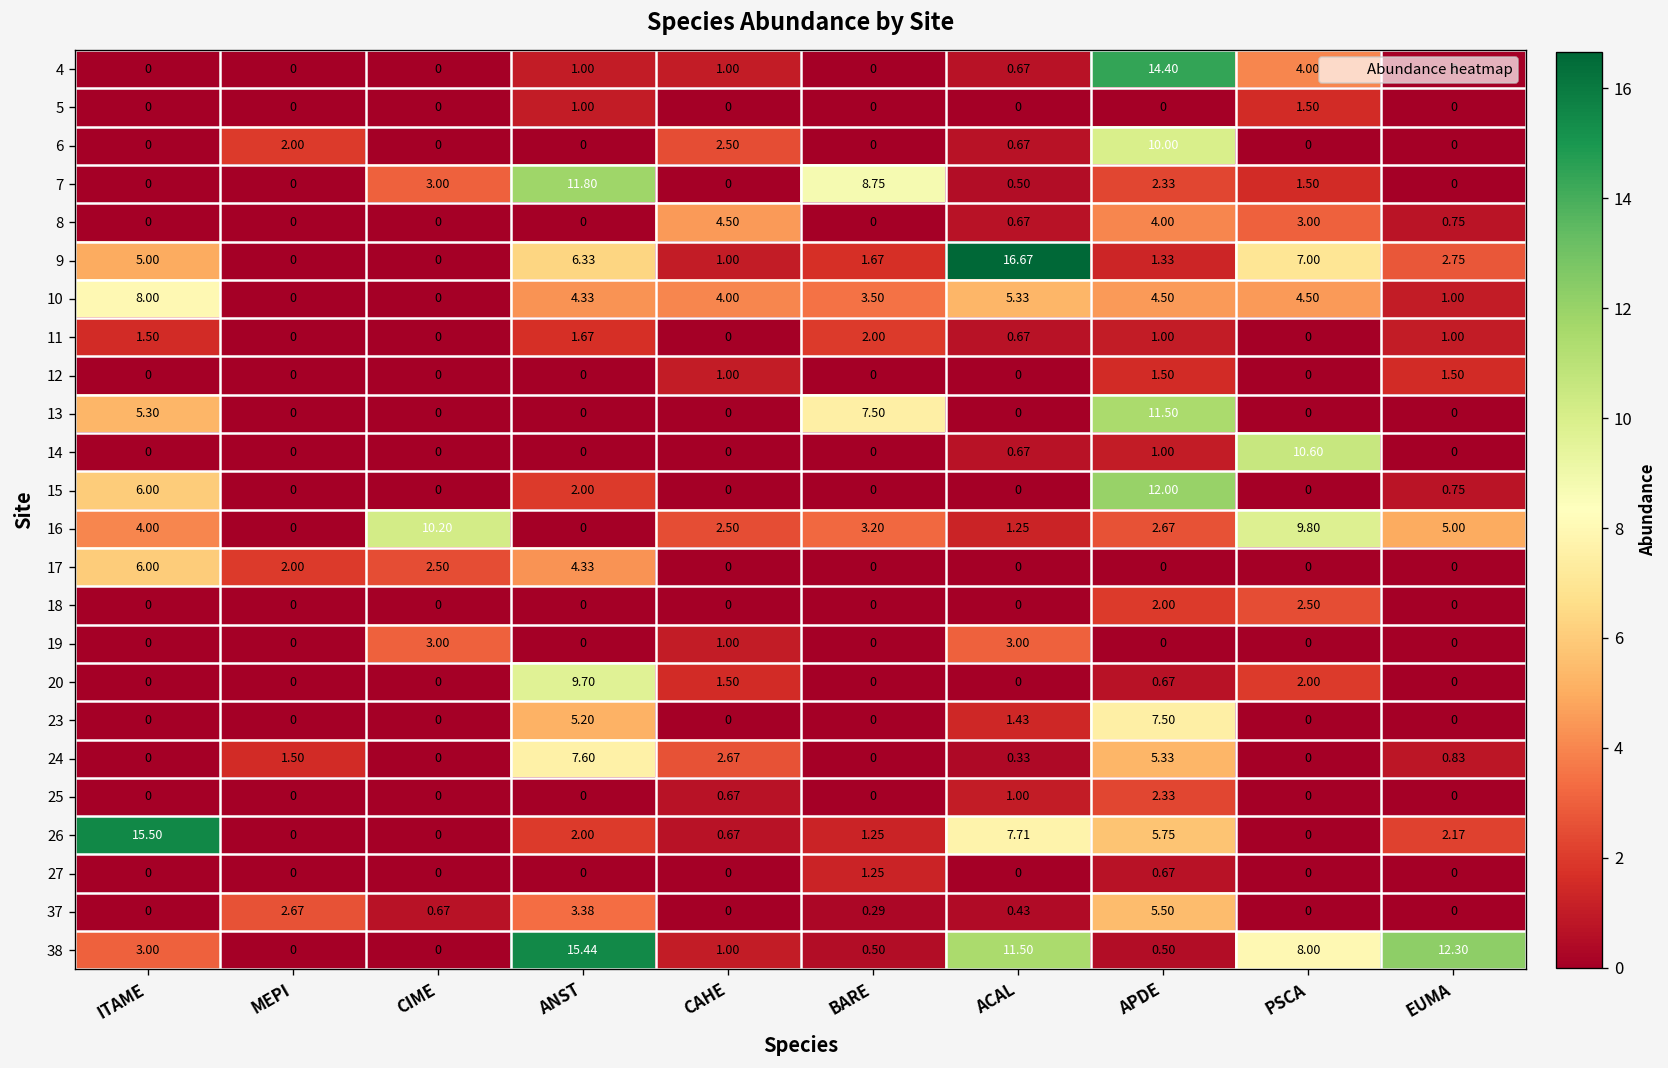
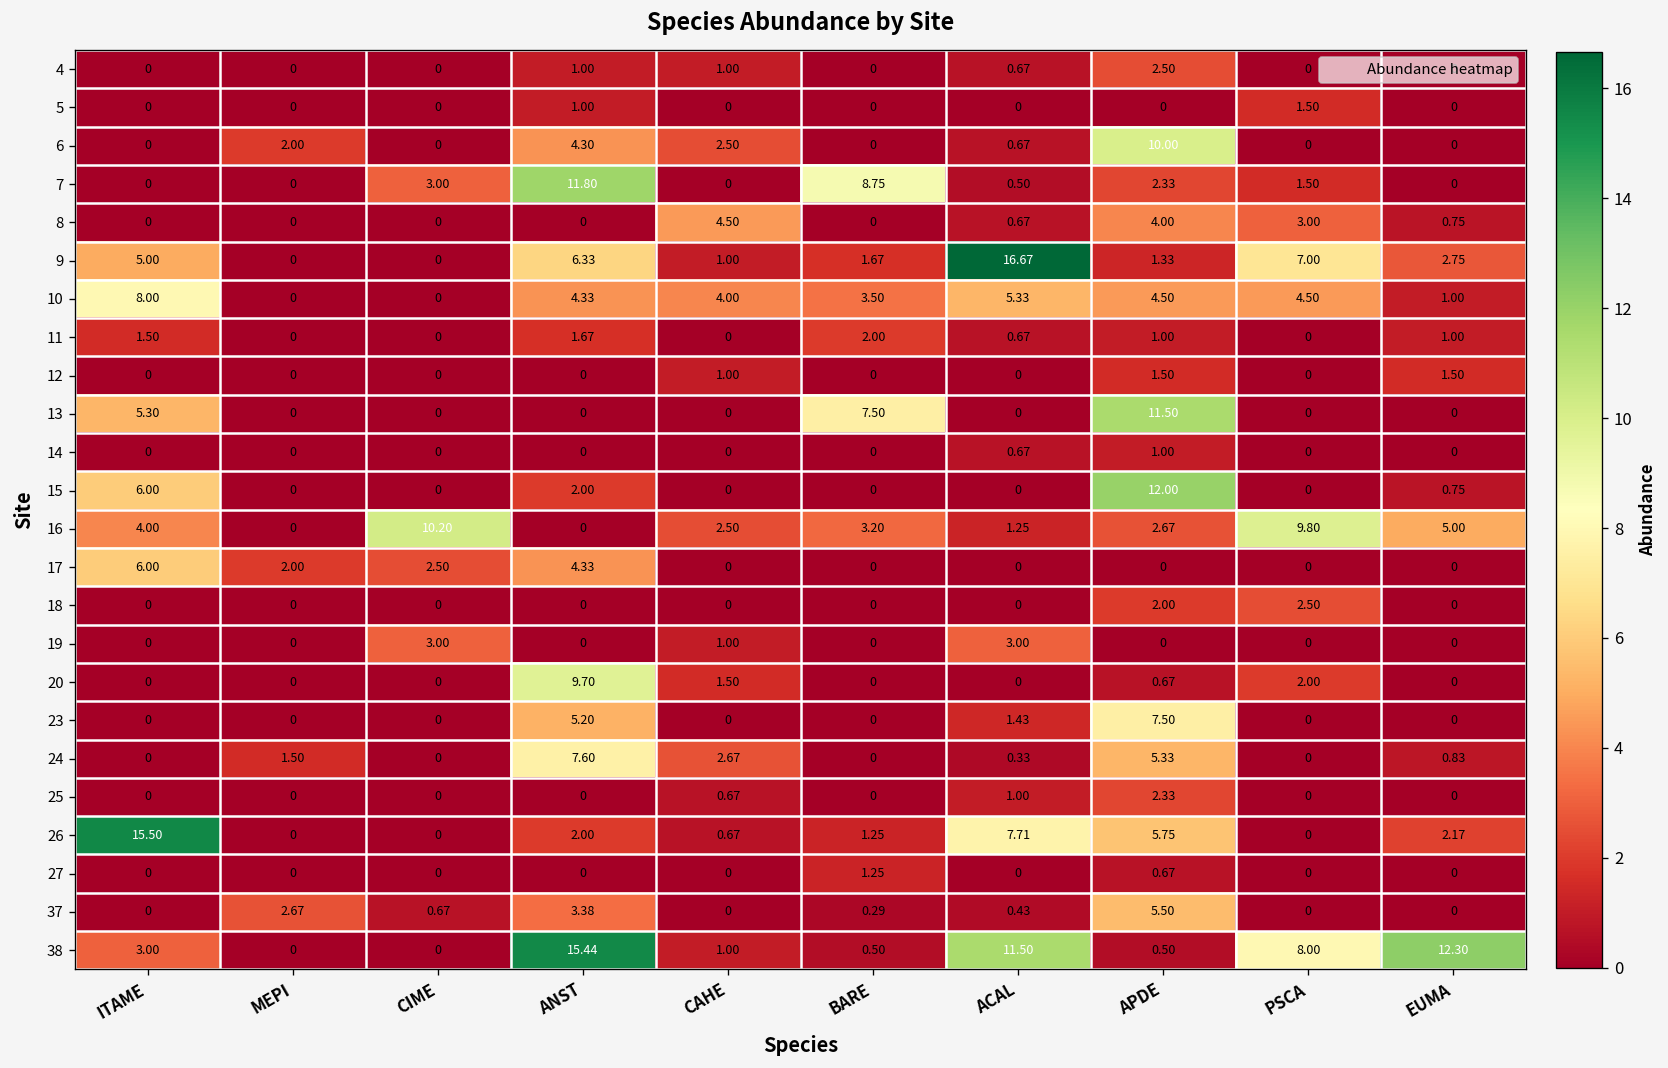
4, APDE: 14.40 -> 2.50
4, PSCA: 4.00 -> 0
6, ANST: 0 -> 4.30
14, PSCA: 10.60 -> 0
